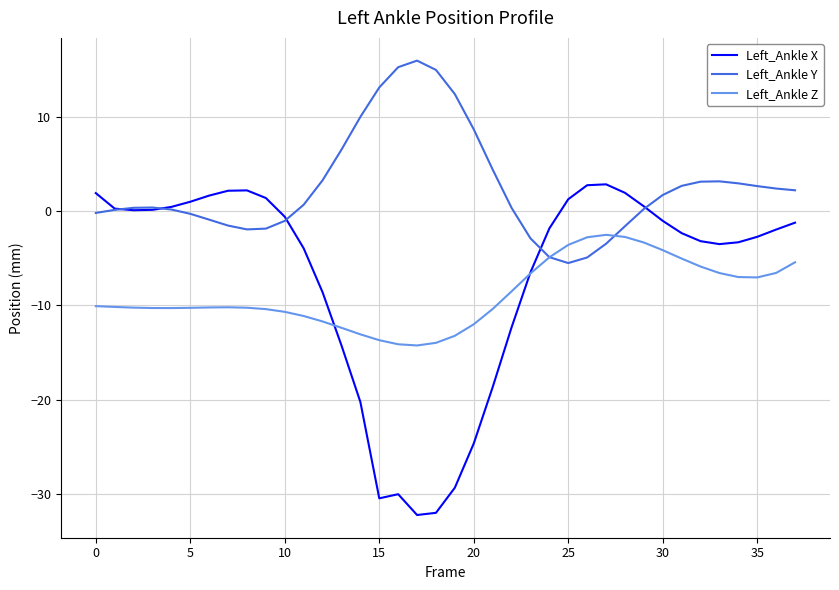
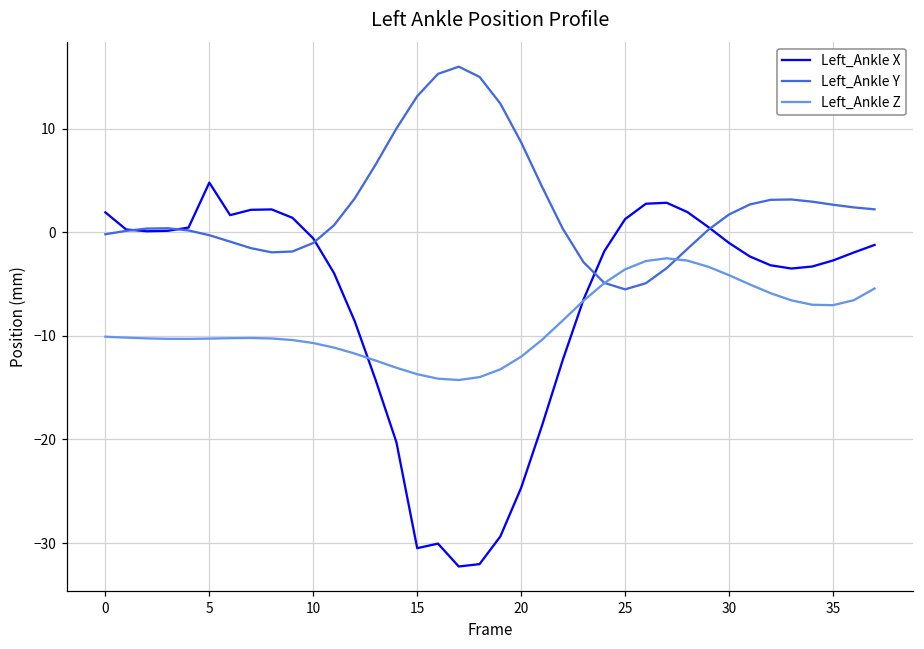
Left_Ankle X, 5: 1 -> 5
